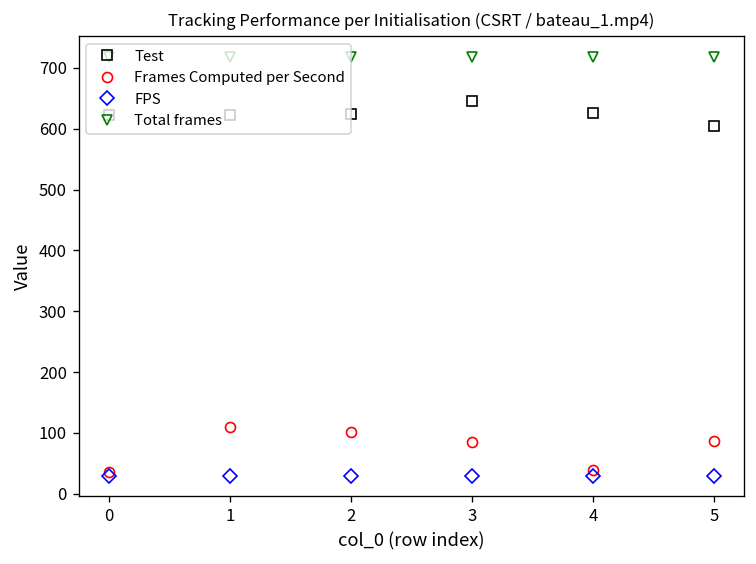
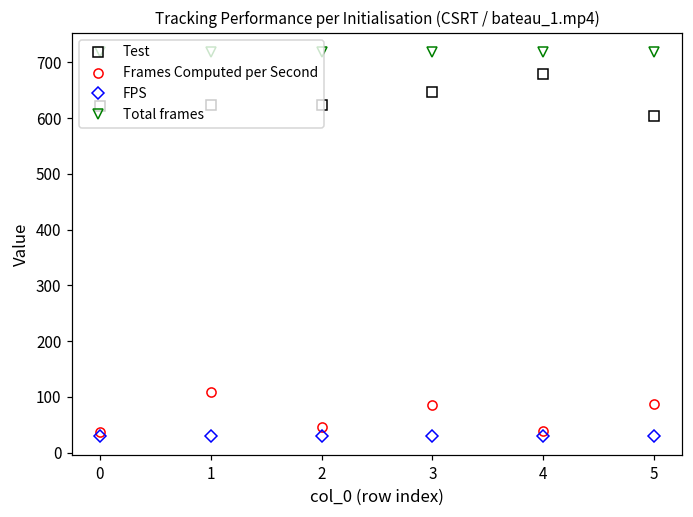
Frames Computed per Second, 2: 100 -> 50
Test, 4: 630 -> 680
